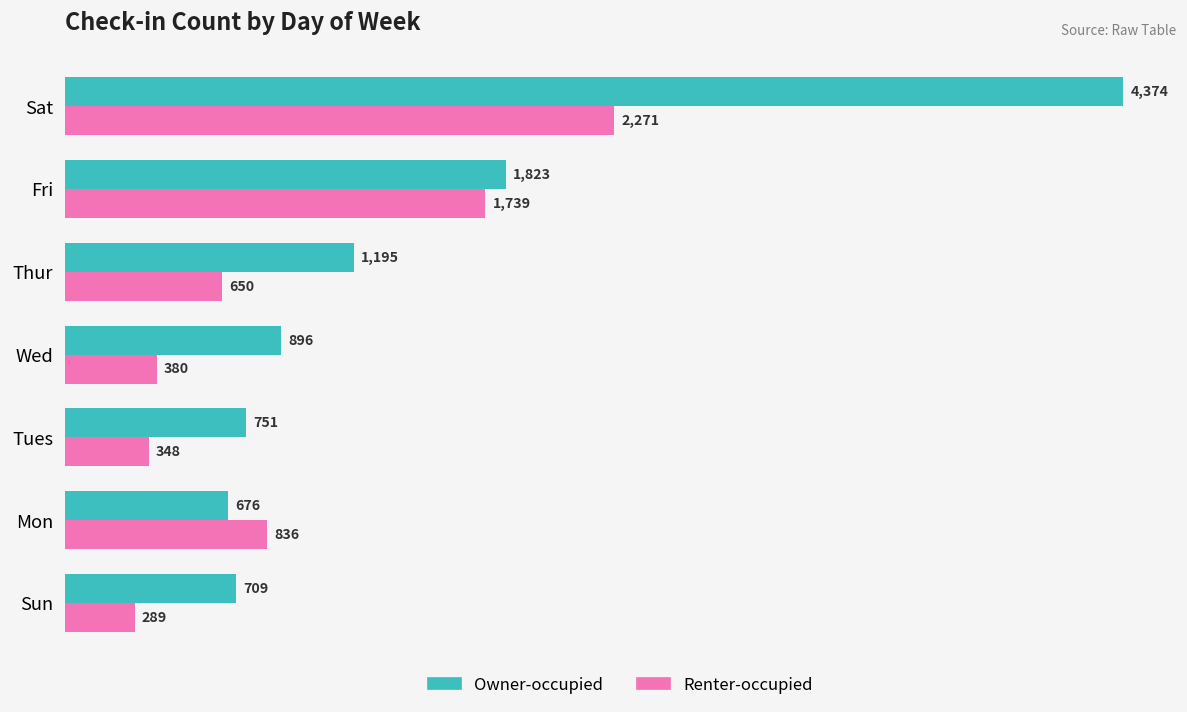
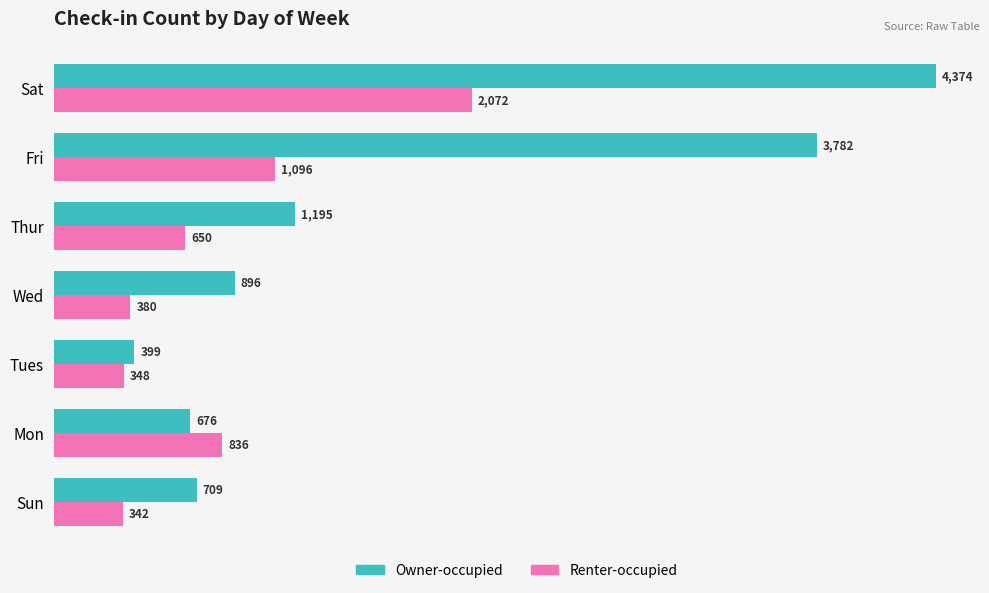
Renter-occupied, Sat: 2,271 -> 2,072
Owner-occupied, Fri: 1,823 -> 3,782
Renter-occupied, Fri: 1,739 -> 1,096
Owner-occupied, Tues: 751 -> 399
Renter-occupied, Sun: 289 -> 342
